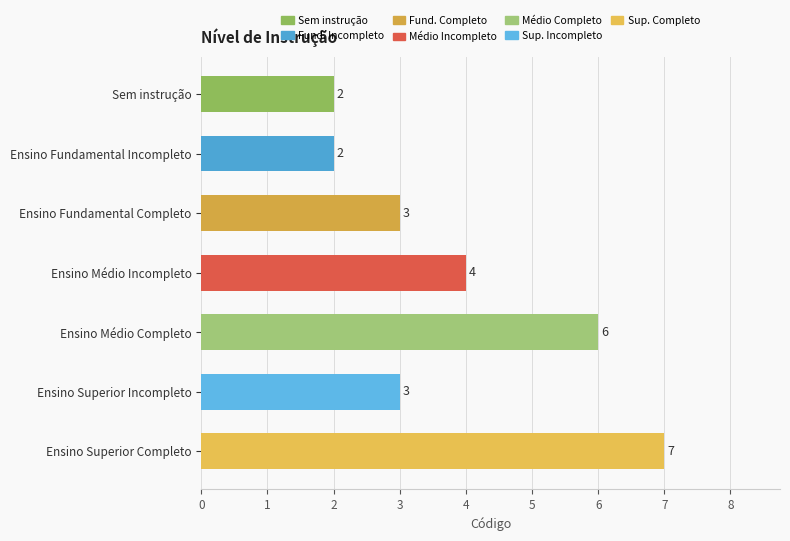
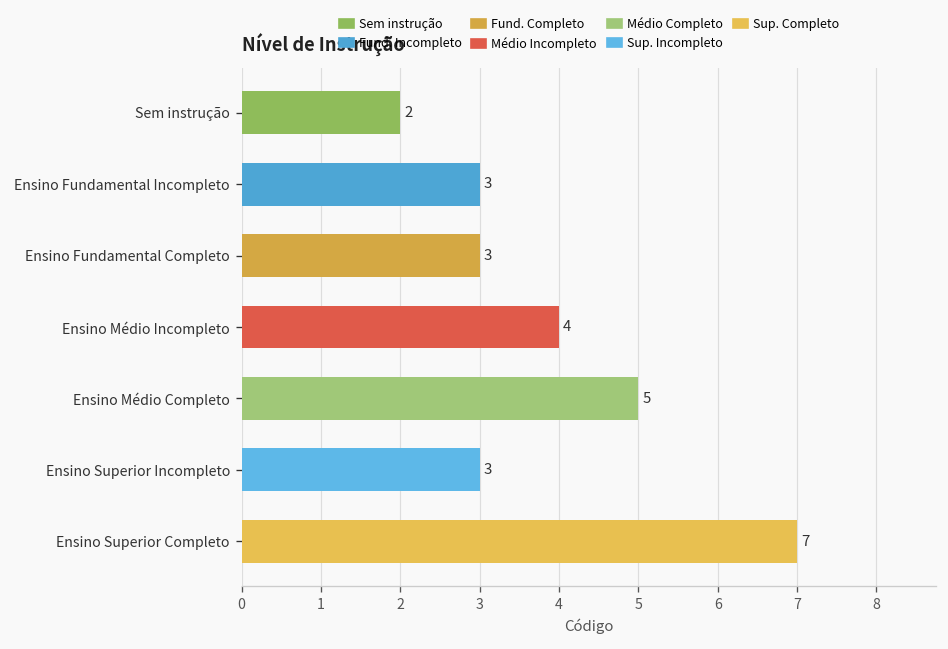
Ensino Fundamental Incompleto: 2 -> 3
Ensino Médio Completo: 6 -> 5
